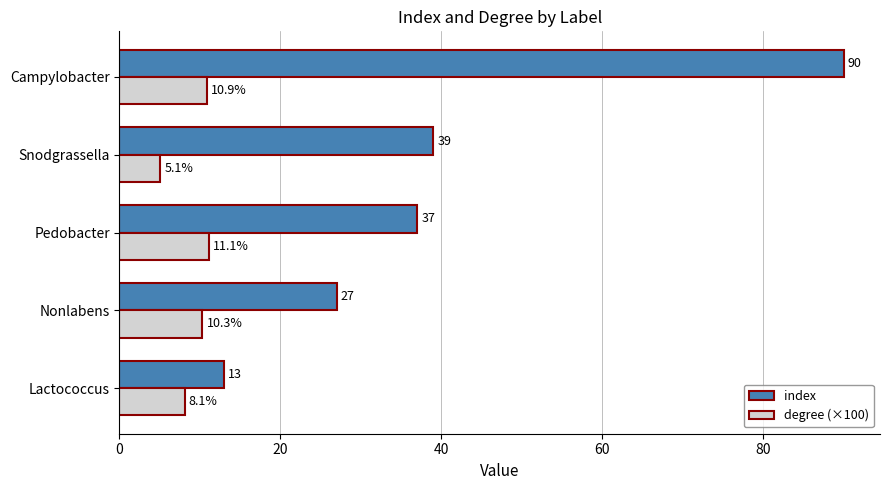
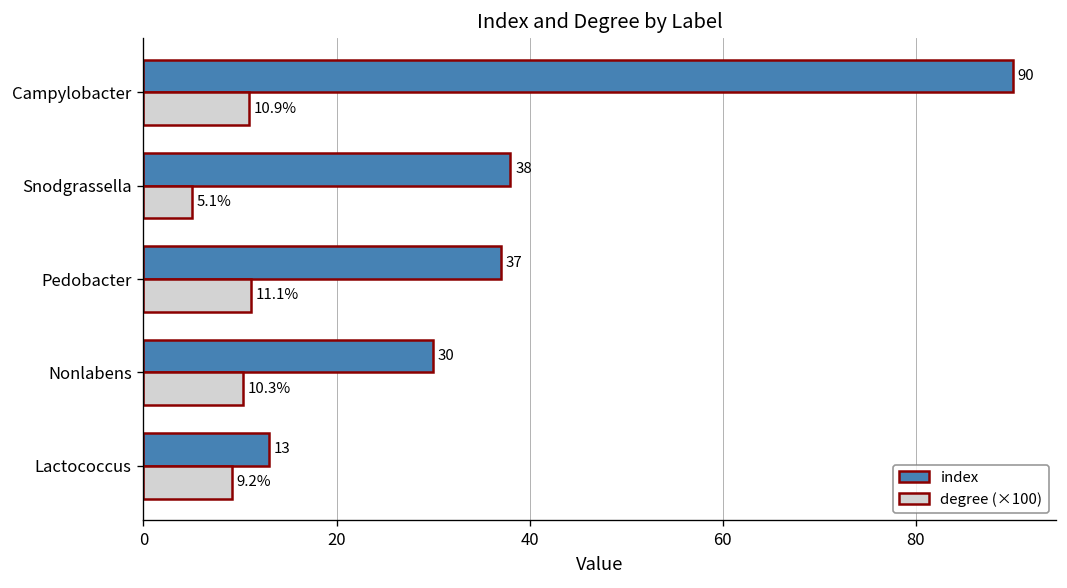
index, Snodgrassella: 39 -> 38
index, Nonlabens: 27 -> 30
degree (×100), Lactococcus: 8.1% -> 9.2%
